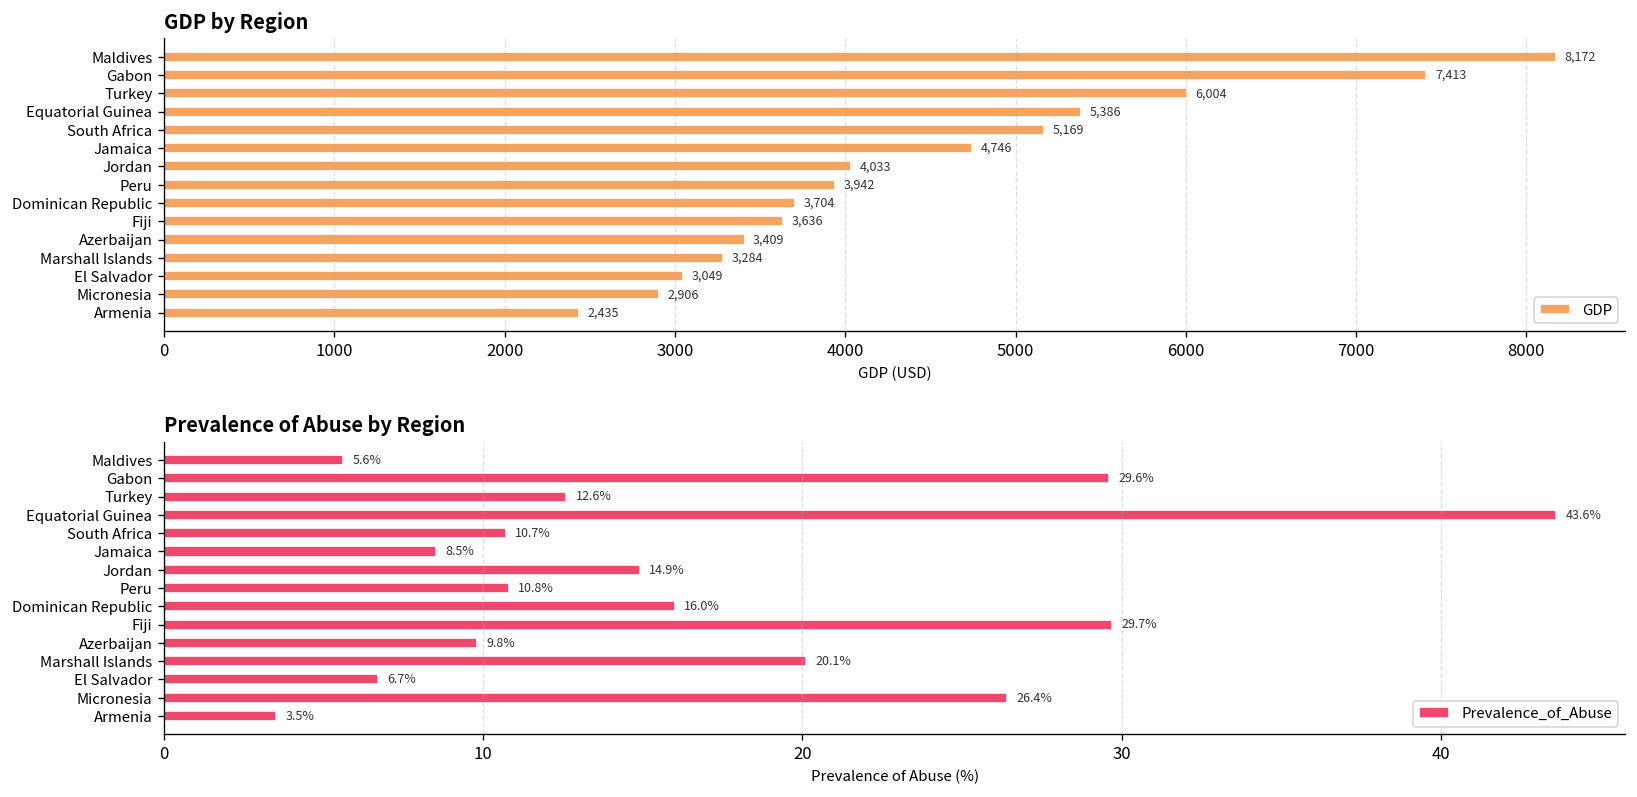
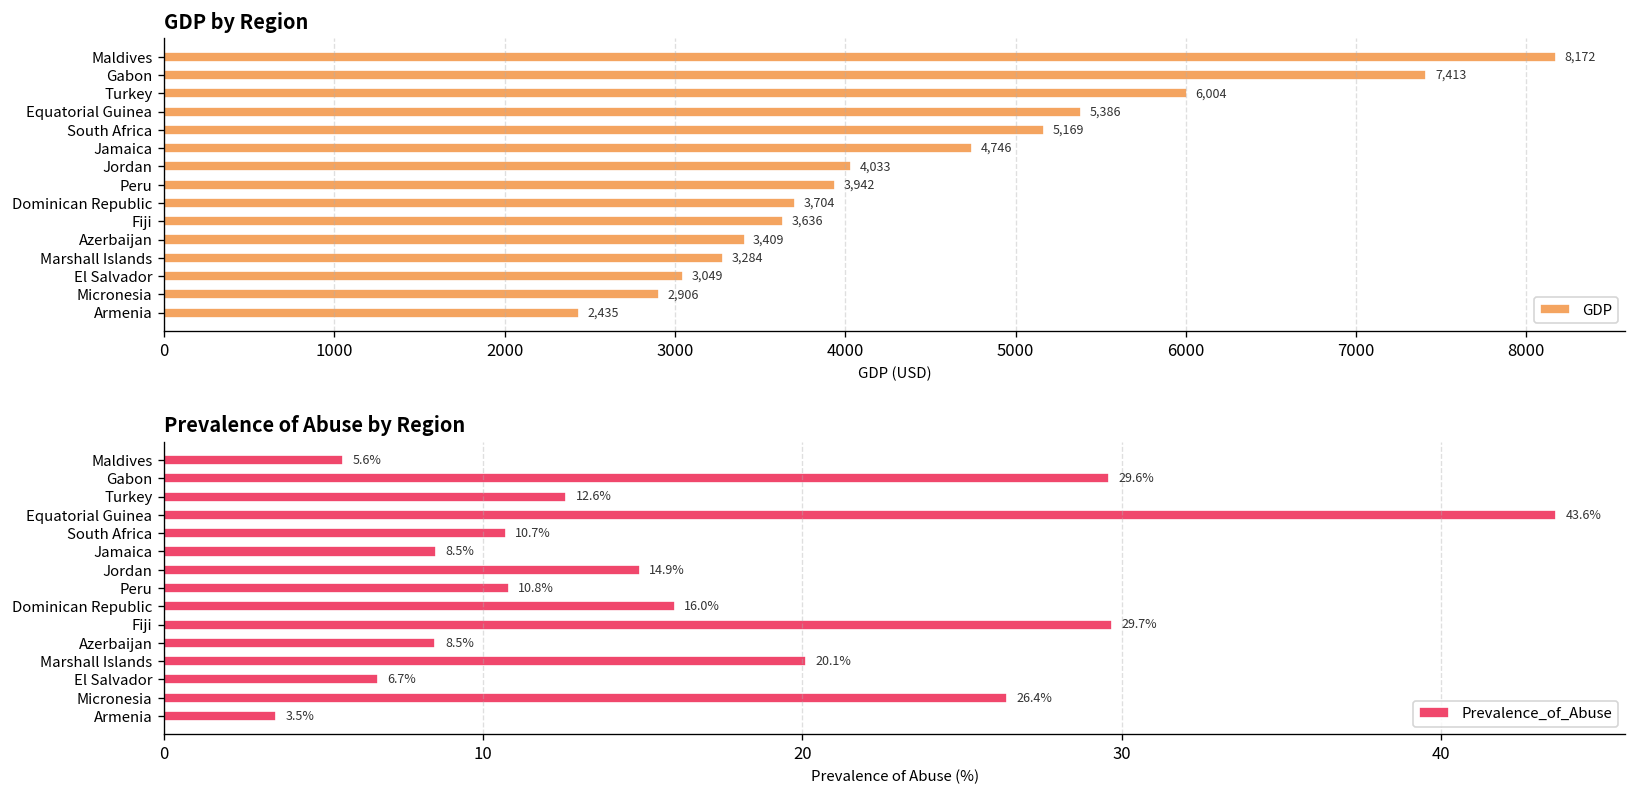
Prevalence of Abuse by Region, Azerbaijan: 9.8% -> 8.5%
